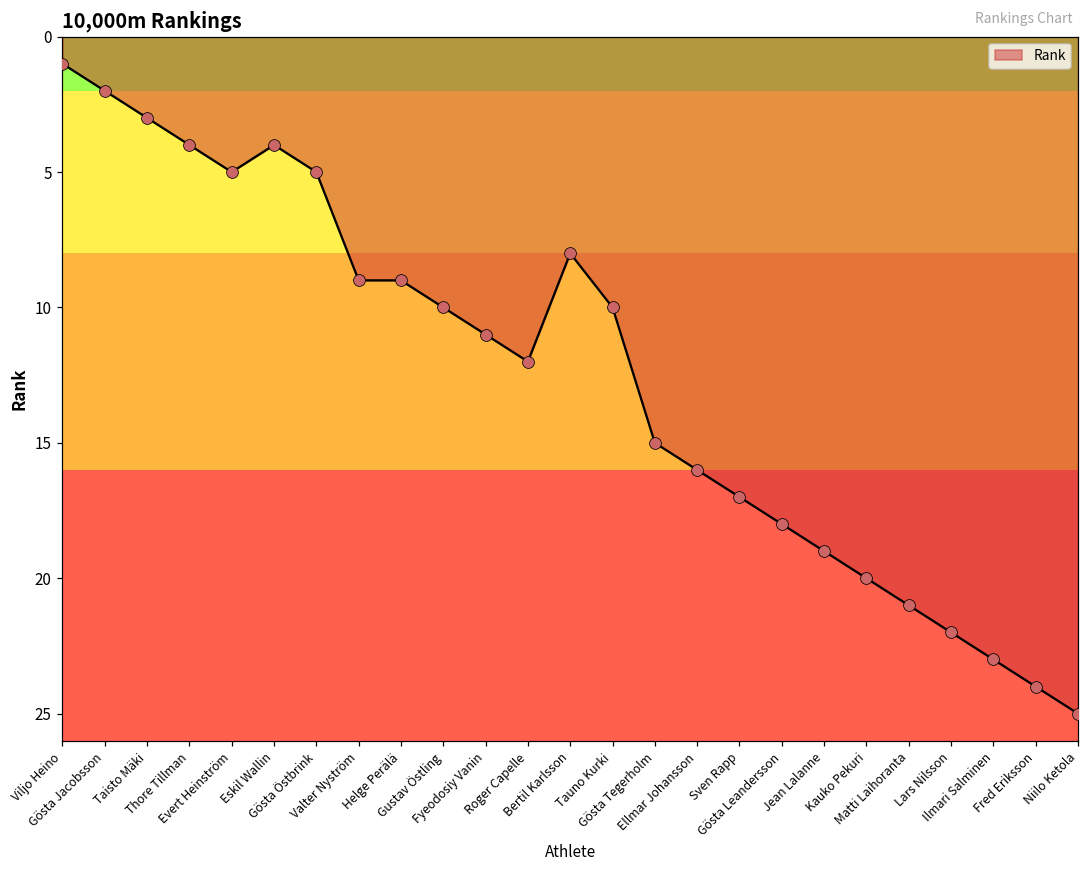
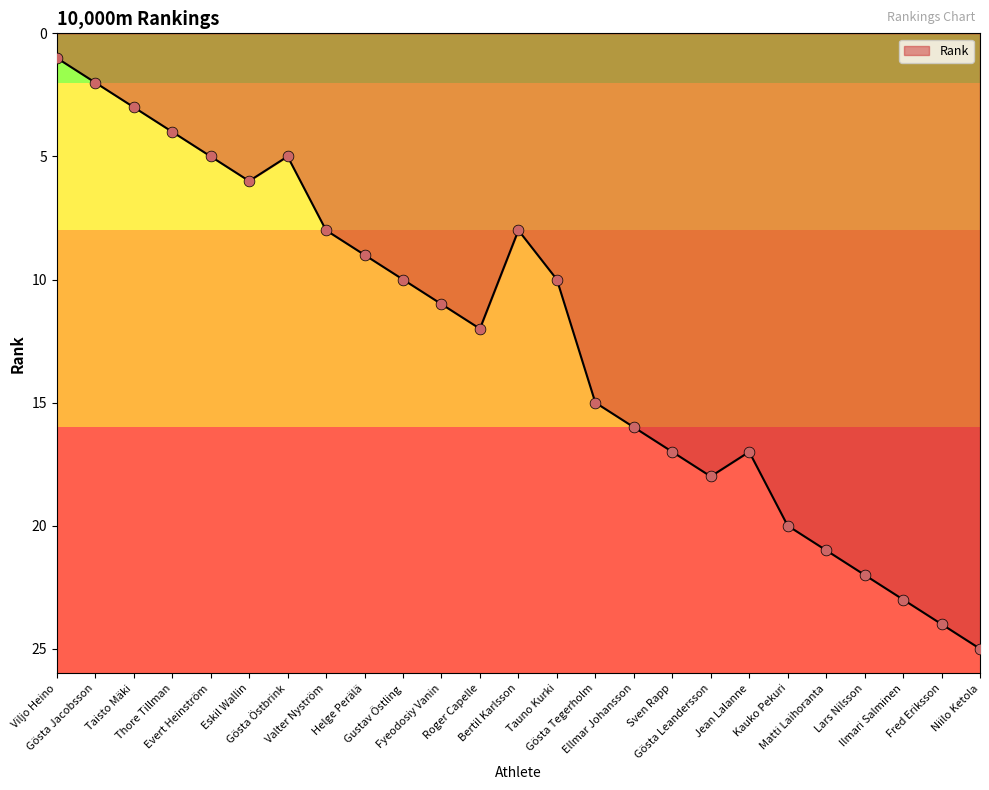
Eskil Wallin: 4 -> 6
Valter Nyström: 9 -> 8
Jean Lalanne: 19 -> 17
